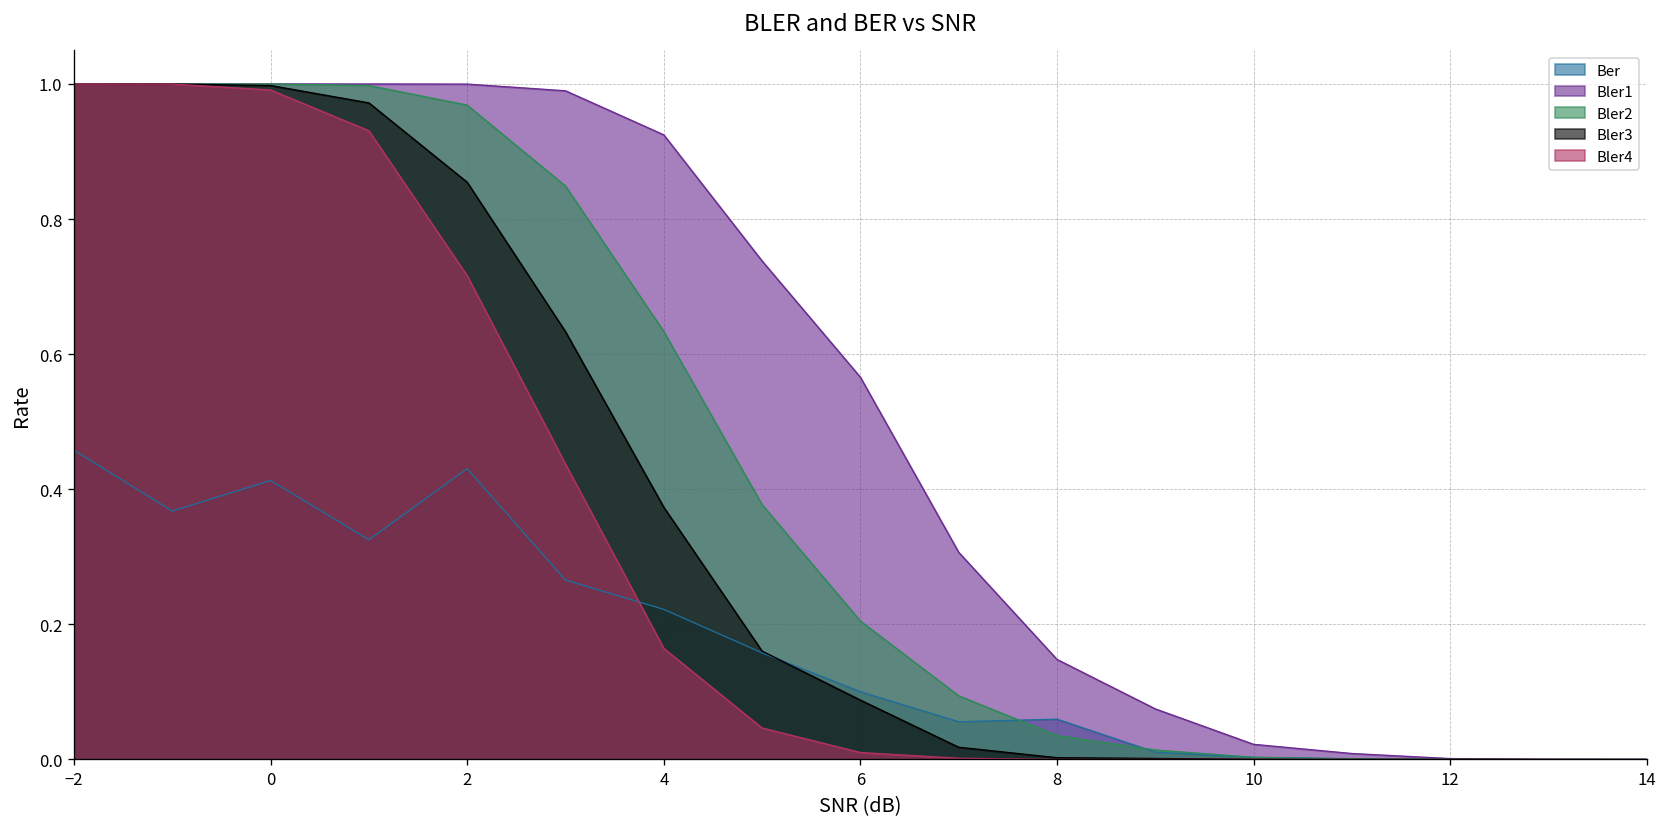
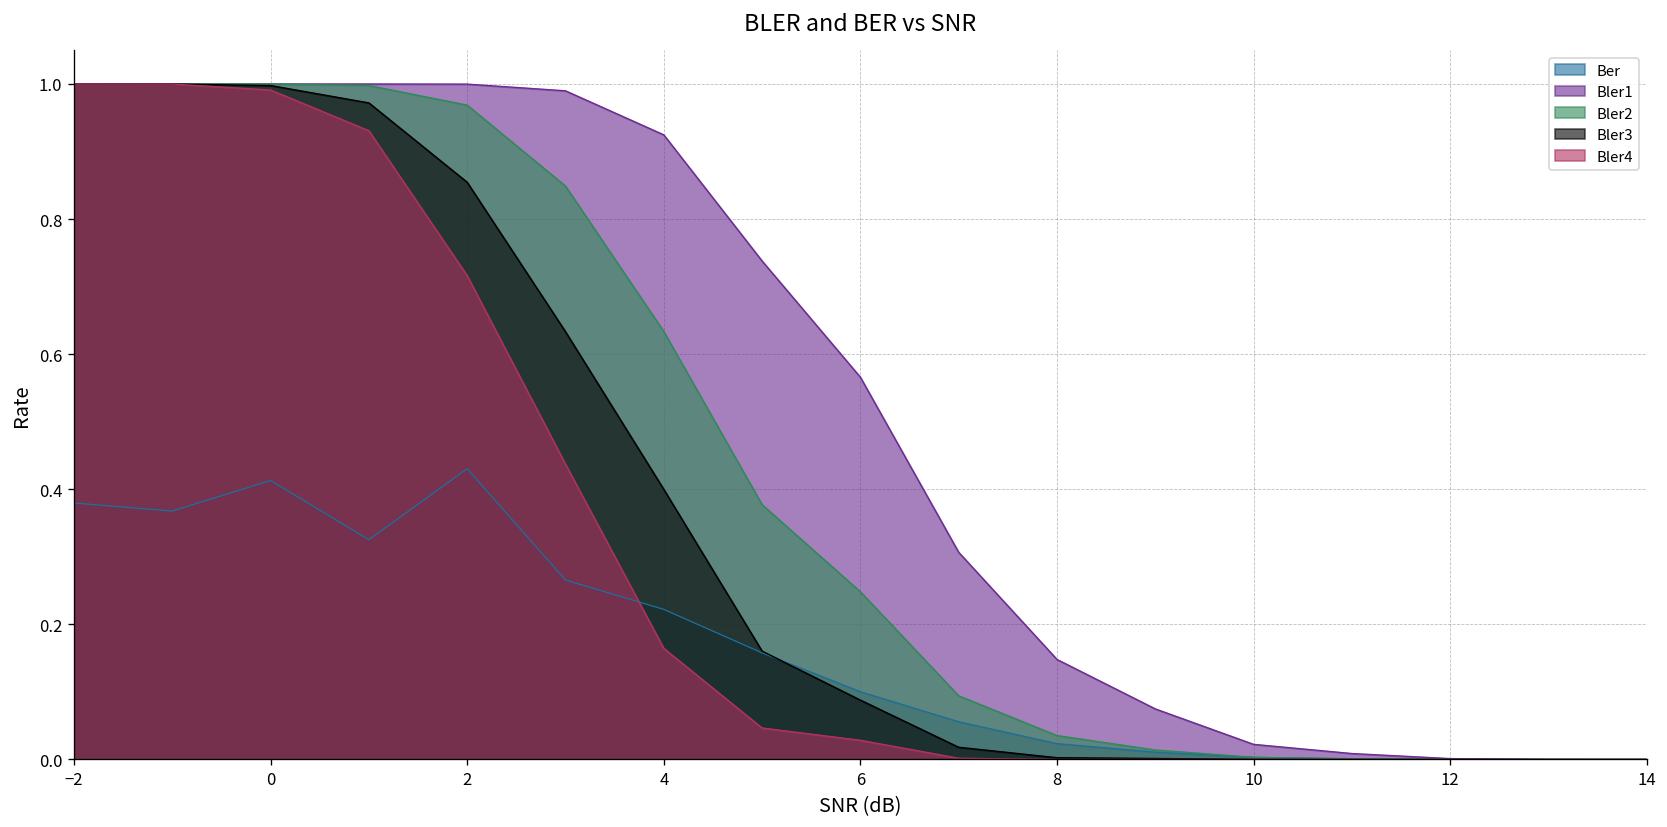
Ber, −2: 0.46 -> 0.38
Bler3, 4: 0.37 -> 0.40
Bler2, 6: 0.20 -> 0.25
Bler4, 6: 0.01 -> 0.03
Ber, 8: 0.06 -> 0.02
